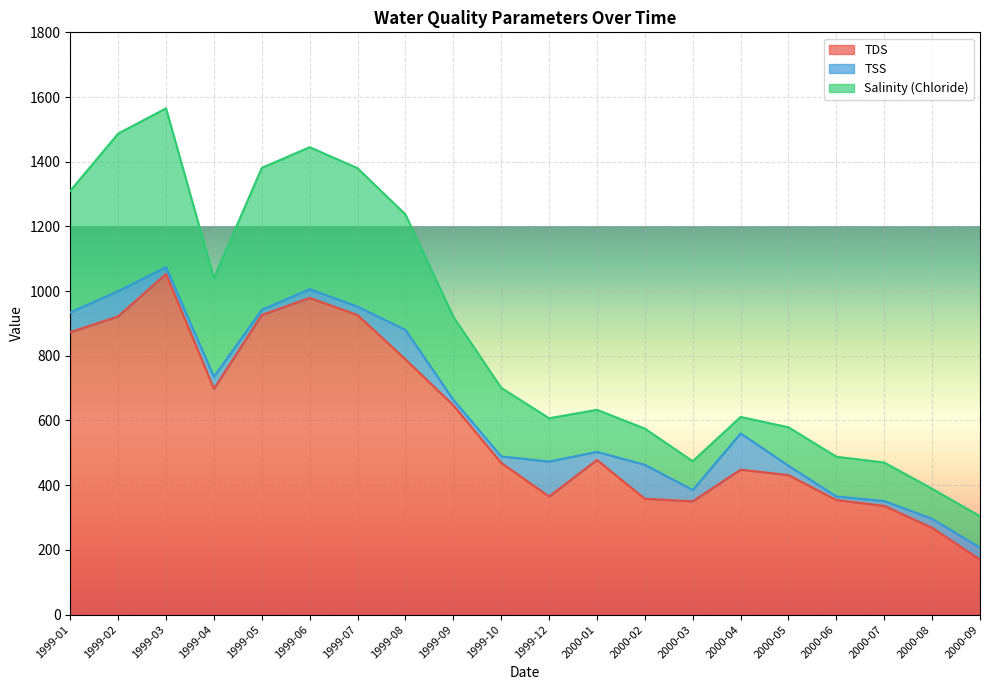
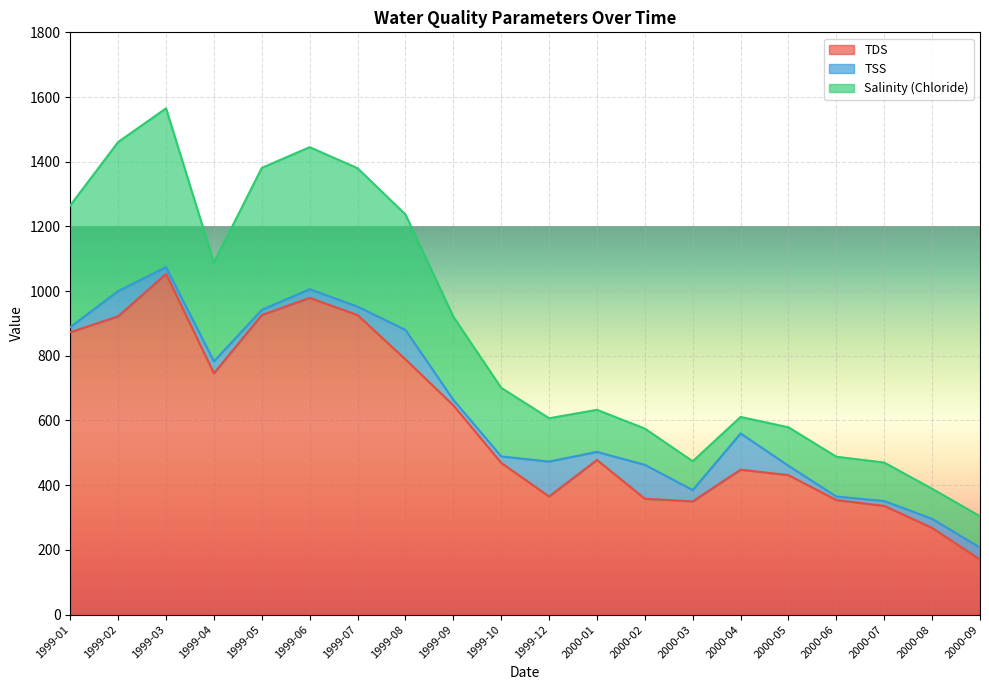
TSS, 1999-01: 60 -> 20
Salinity (Chloride), 1999-02: 490 -> 460
TDS, 1999-04: 700 -> 750
